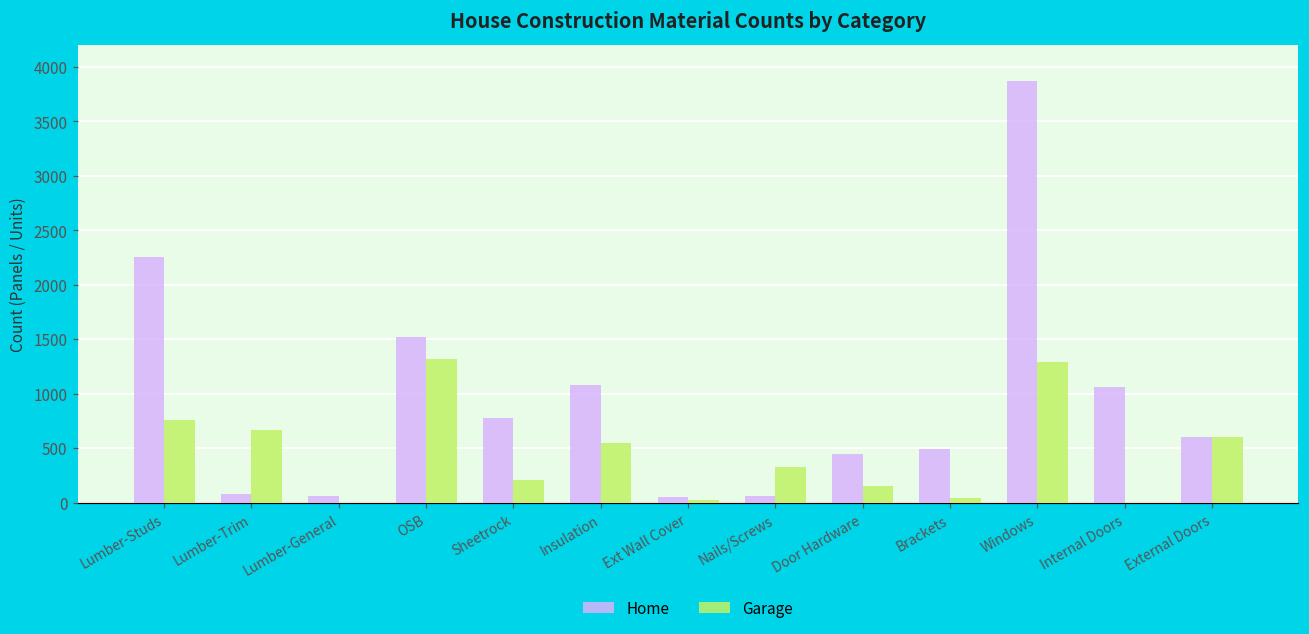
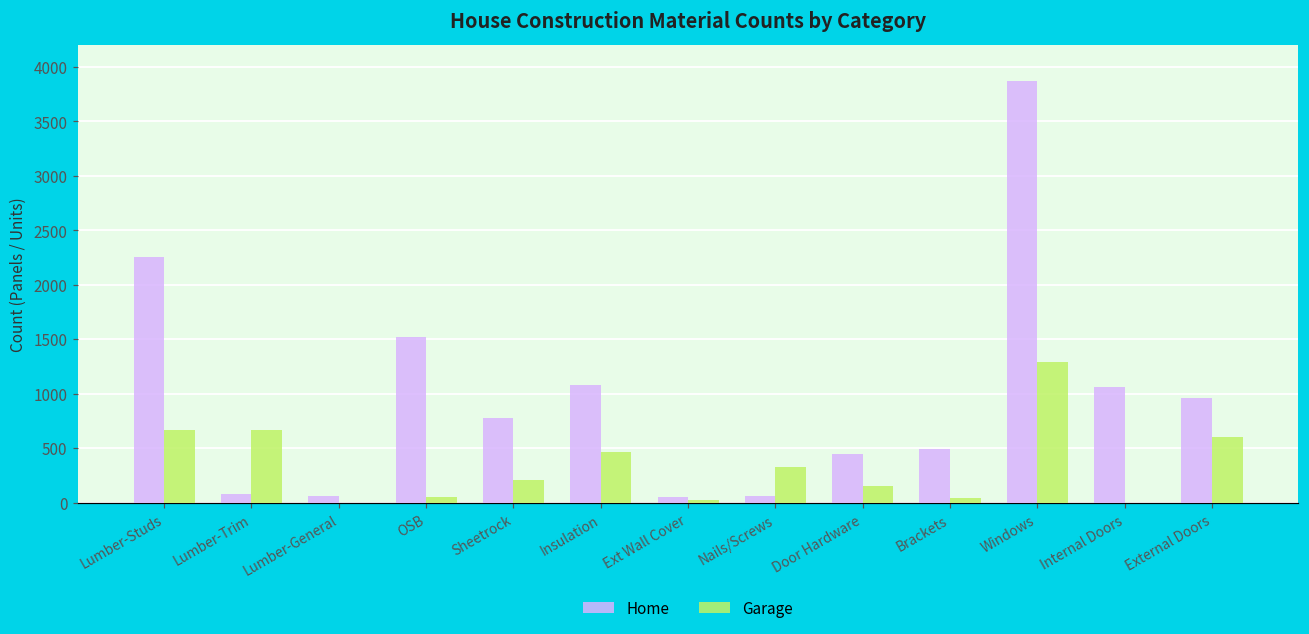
Garage, Lumber-Studs: 800 -> 700
Garage, OSB: 1300 -> 100
Garage, Insulation: 550 -> 470
Home, External Doors: 600 -> 1000
